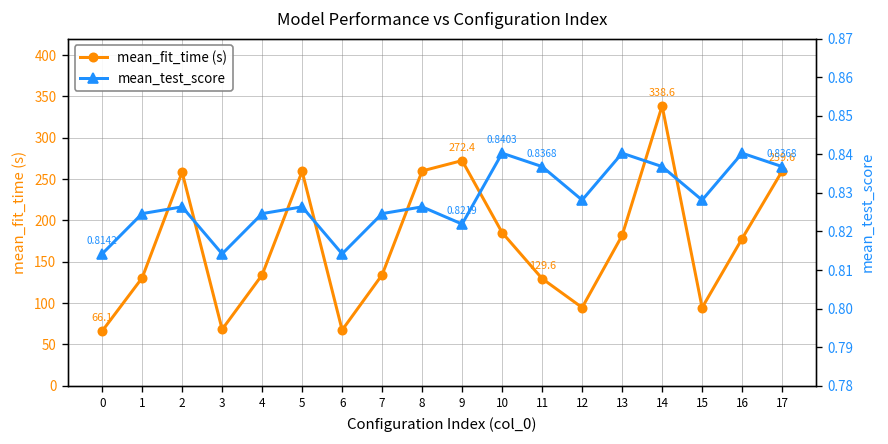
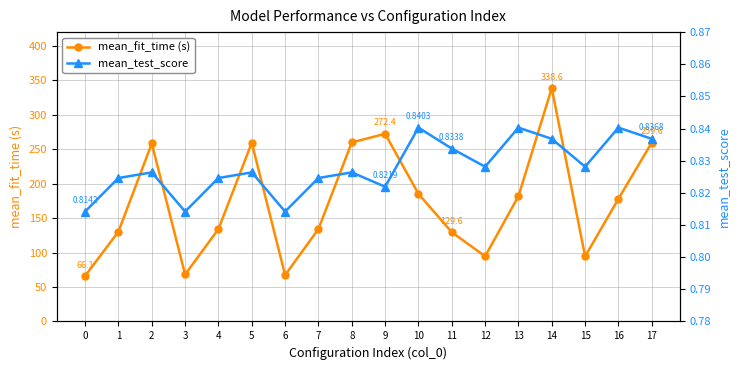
mean_test_score, 11: 0.8368 -> 0.8338
